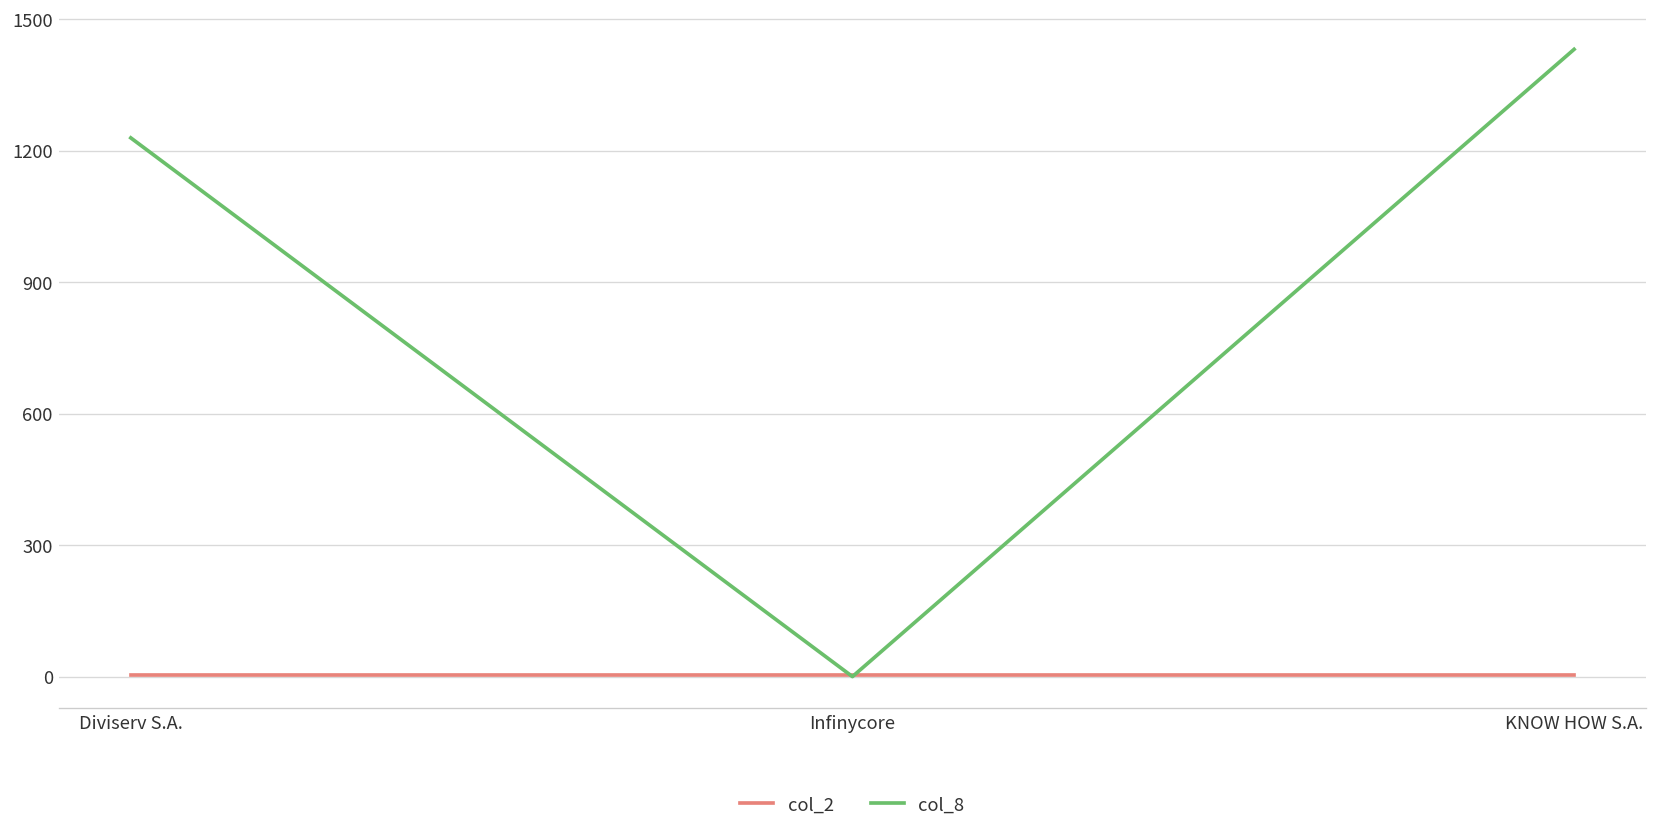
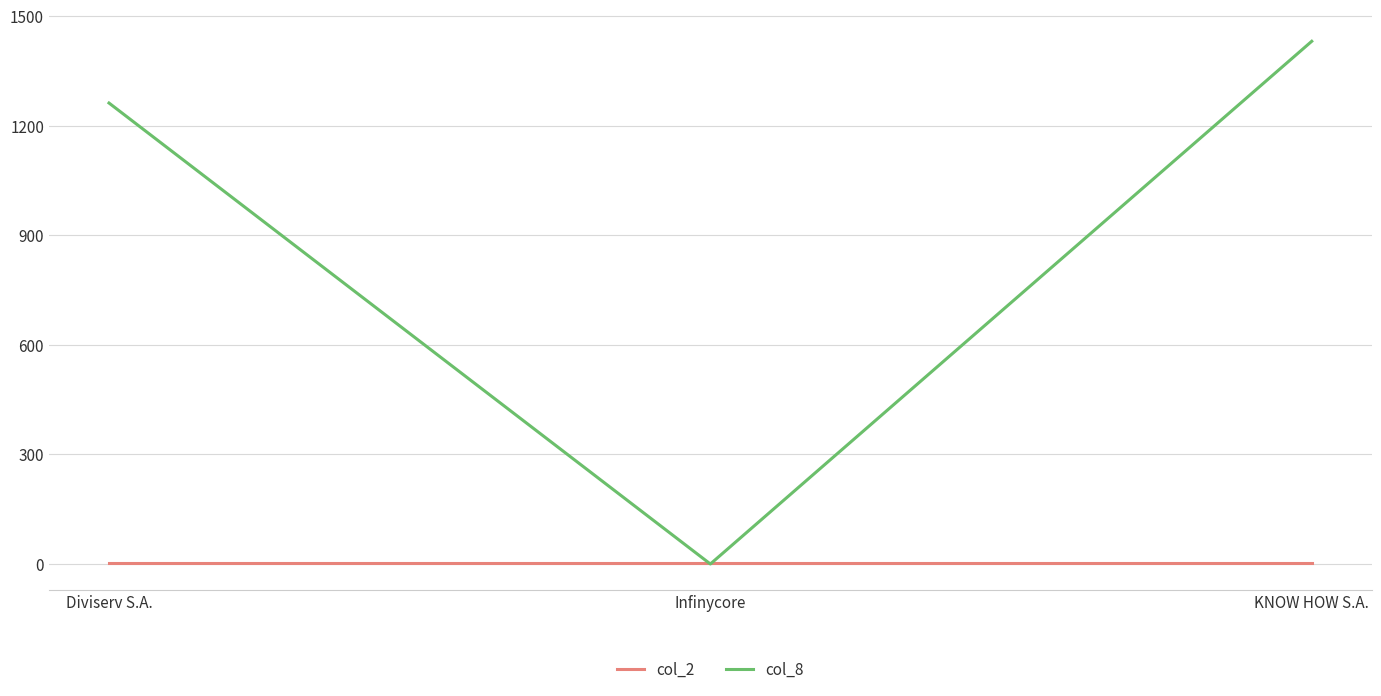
col_8, Diviserv S.A.: 1230 -> 1260
